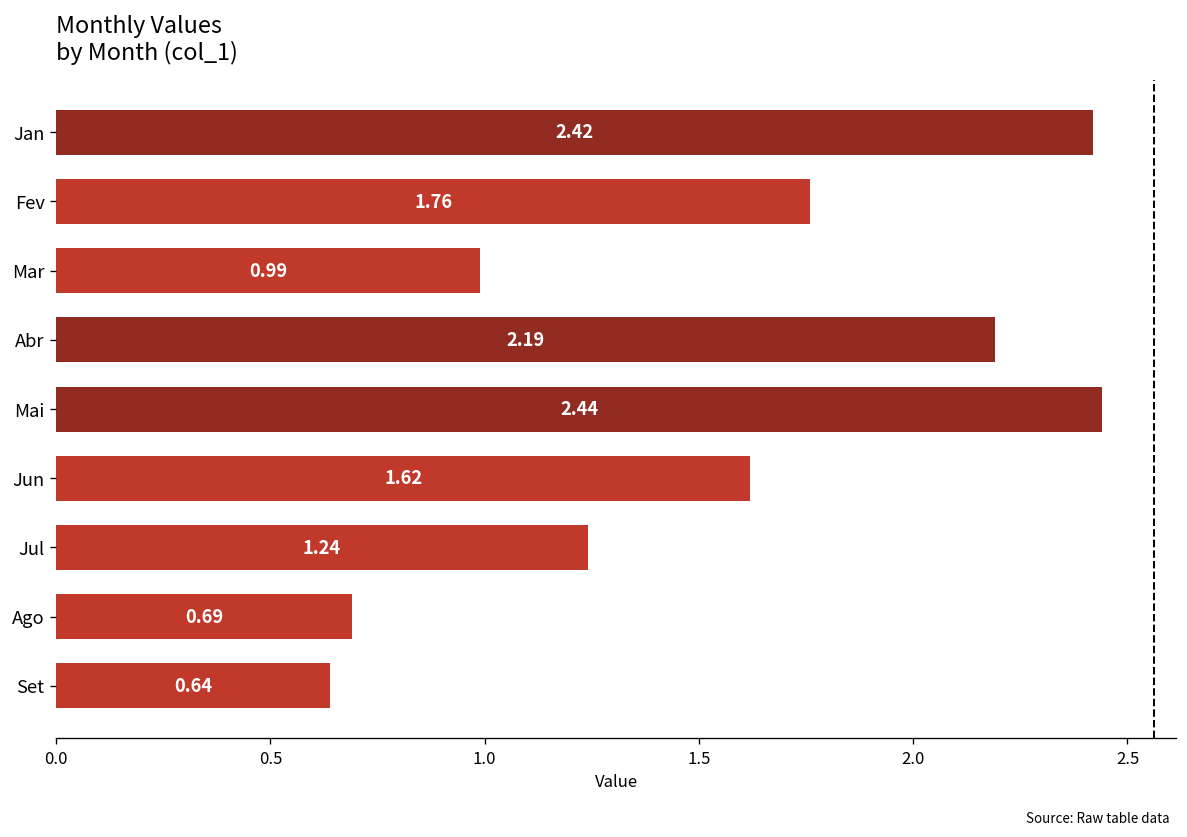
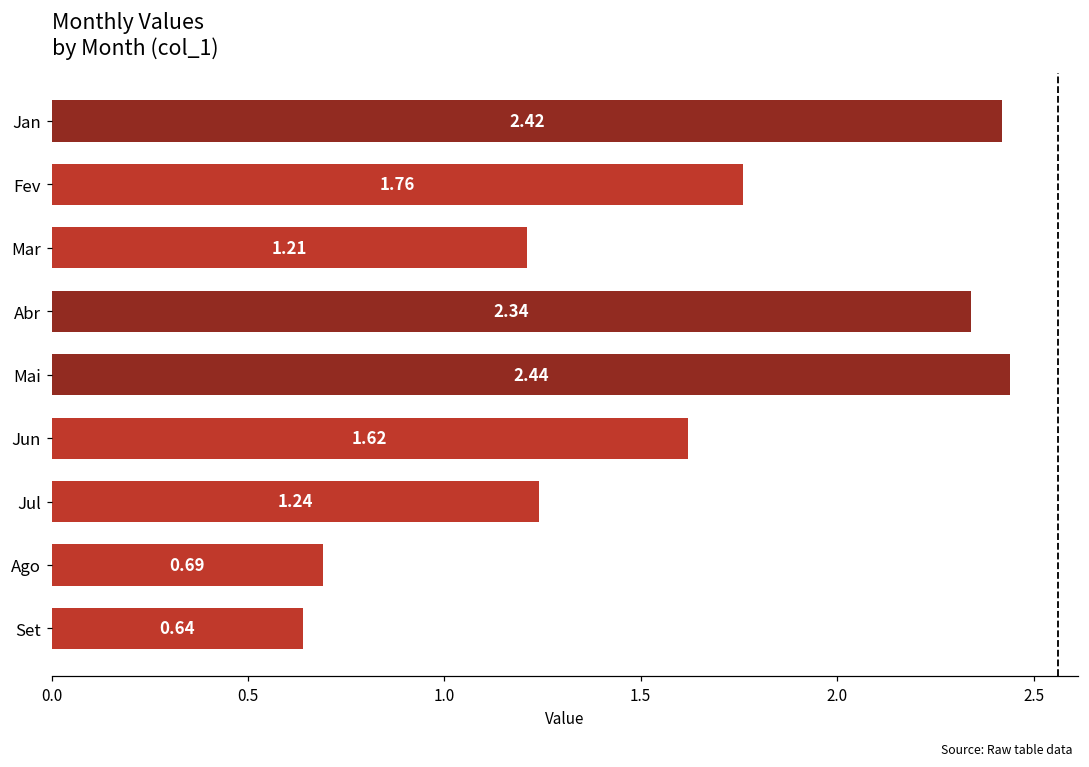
Mar: 0.99 -> 1.21
Abr: 2.19 -> 2.34
